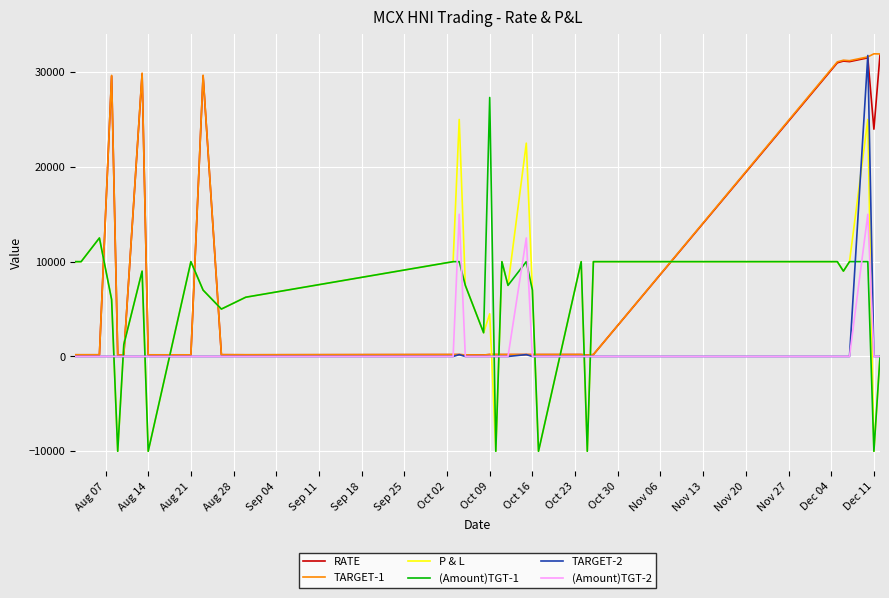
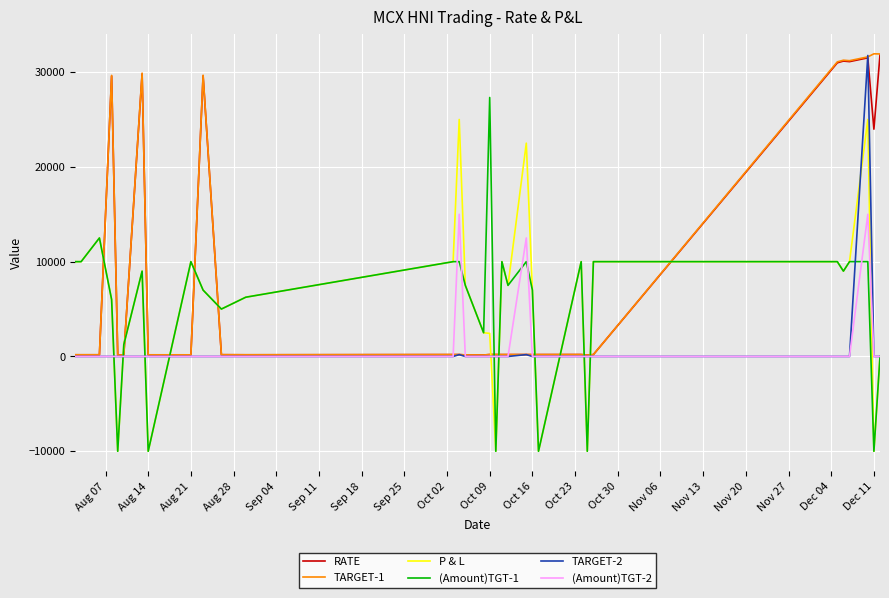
P & L, Oct 09: 5000 -> 2000
